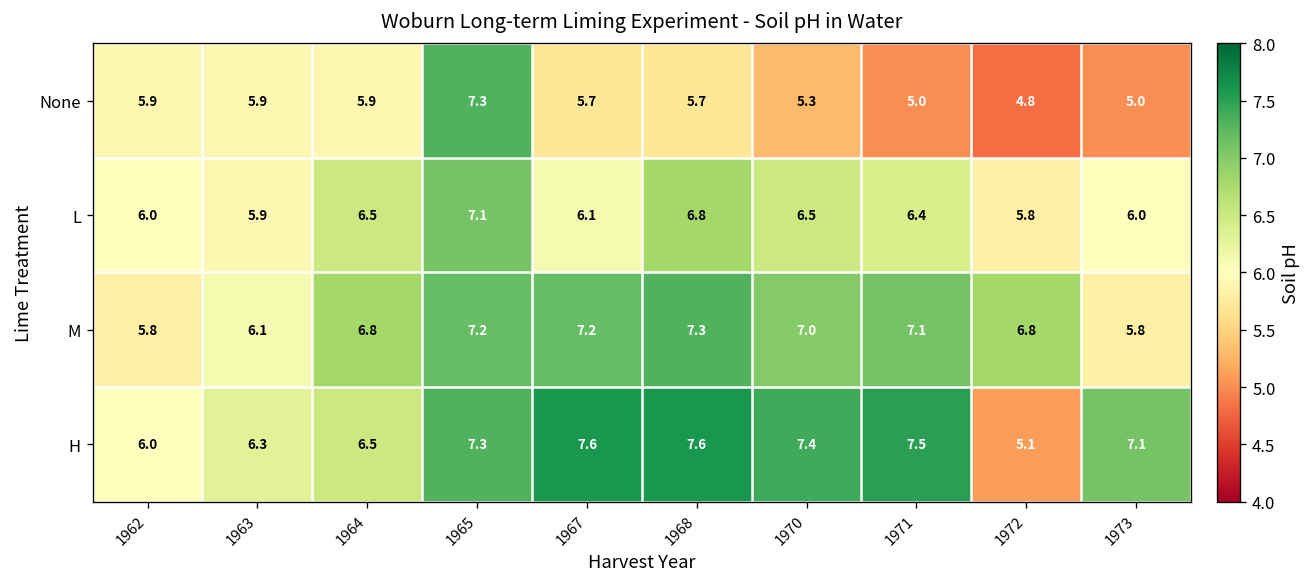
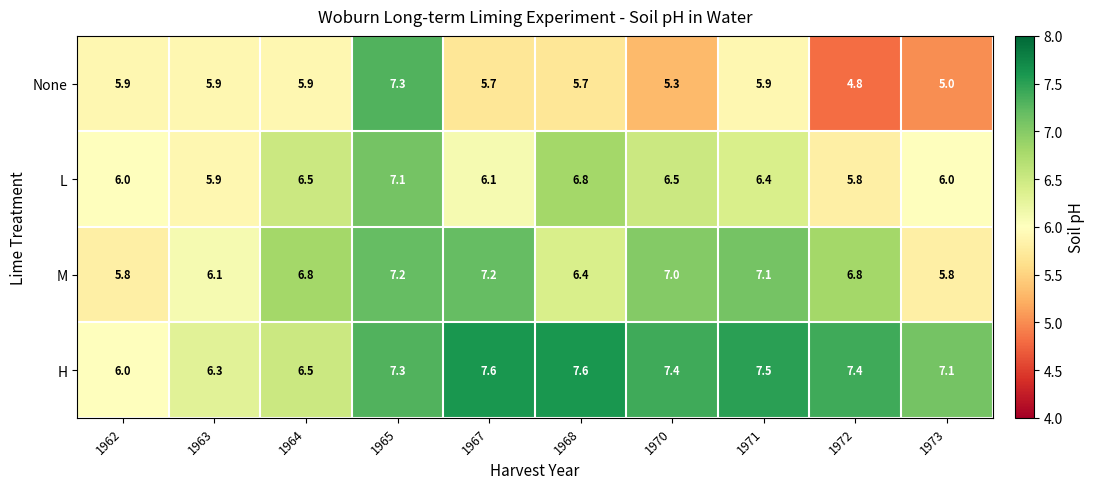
None, 1971: 5.0 -> 5.9
M, 1968: 7.3 -> 6.4
H, 1972: 5.1 -> 7.4
